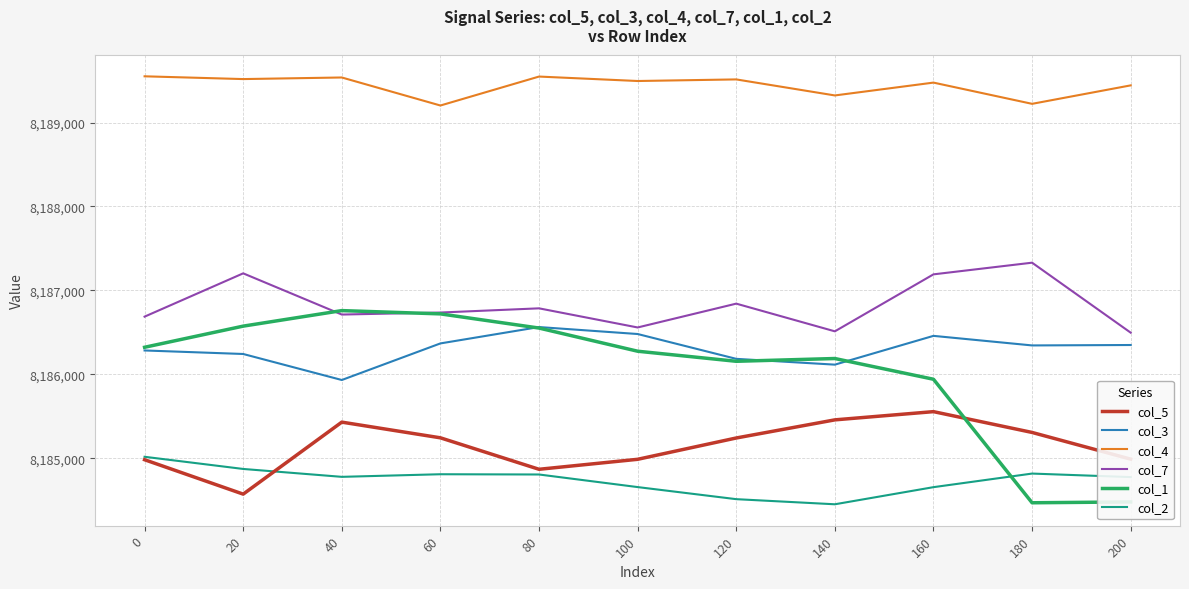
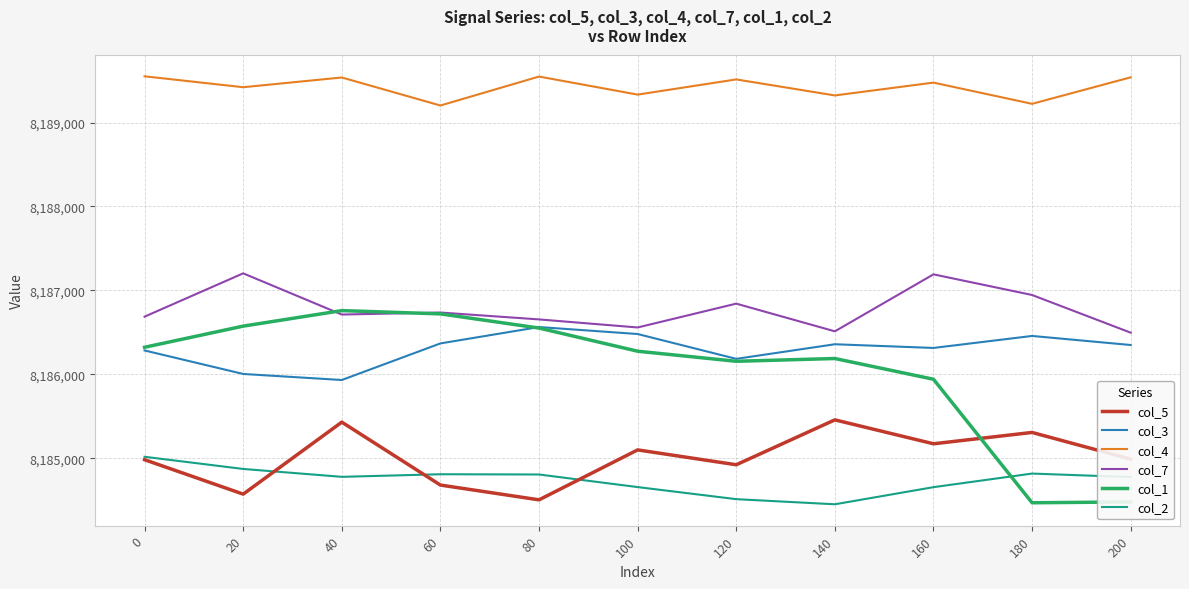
col_3, 20: 8,186,200 -> 8,186,000
col_4, 20: 8,189,500 -> 8,189,400
col_5, 60: 8,185,200 -> 8,184,700
col_5, 80: 8,184,900 -> 8,184,500
col_7, 80: 8,186,800 -> 8,186,700
col_5, 100: 8,185,000 -> 8,185,100
col_4, 100: 8,189,500 -> 8,189,300
col_5, 120: 8,185,200 -> 8,184,900
col_3, 140: 8,186,100 -> 8,186,400
col_5, 160: 8,185,600 -> 8,185,200
col_3, 160: 8,186,500 -> 8,186,300
col_3, 180: 8,186,300 -> 8,186,500
col_7, 180: 8,187,300 -> 8,186,900
col_4, 200: 8,189,400 -> 8,189,500
